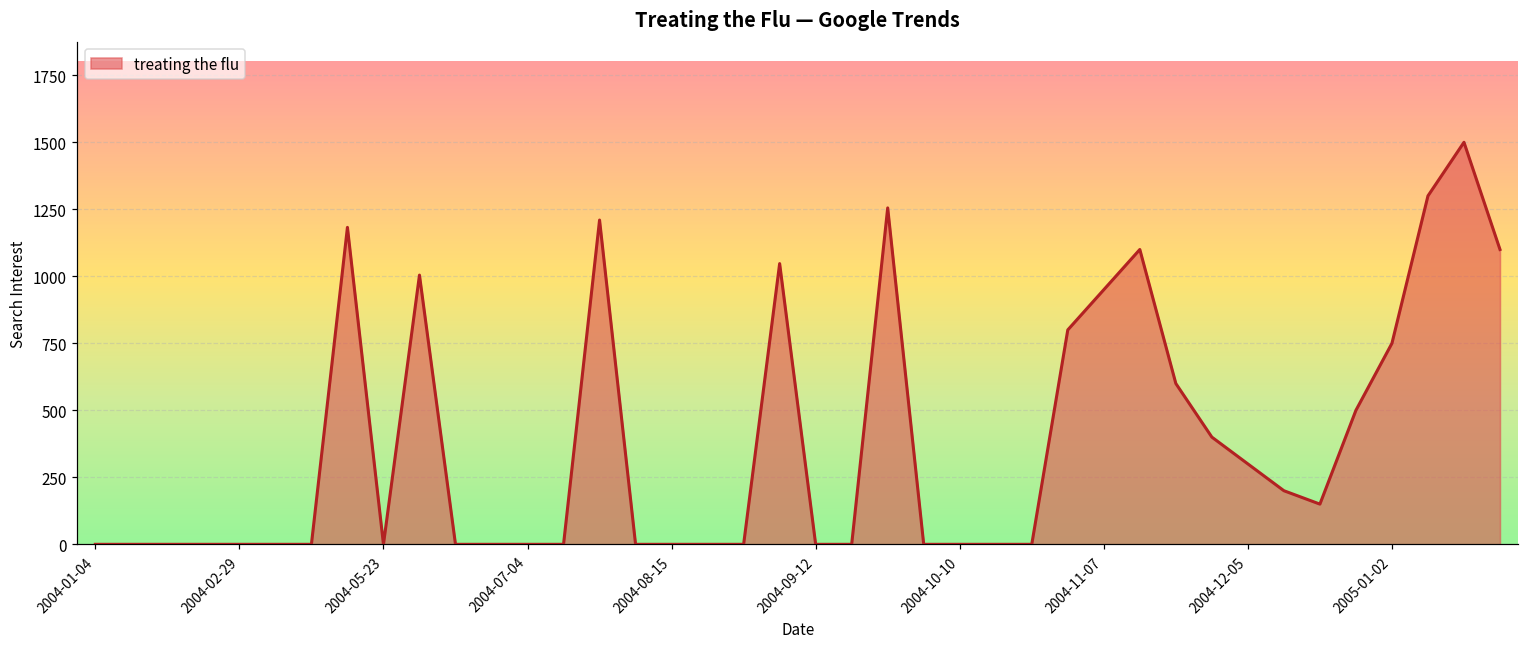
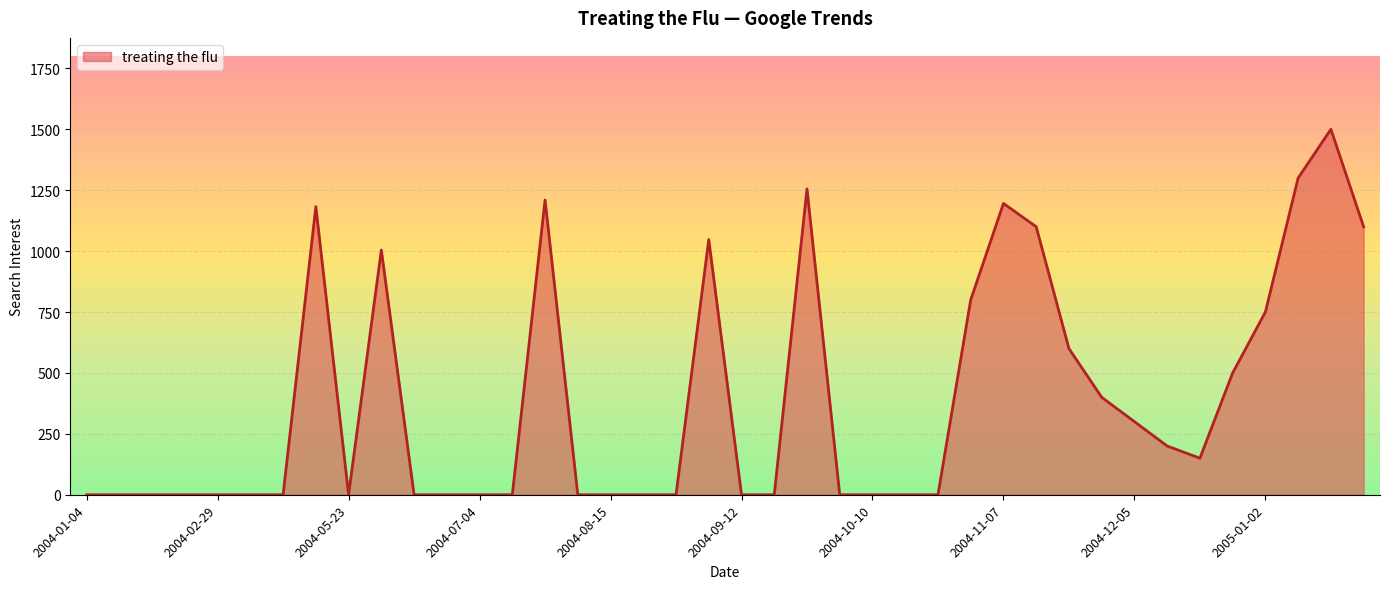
2004-11-07: 950 -> 1200
